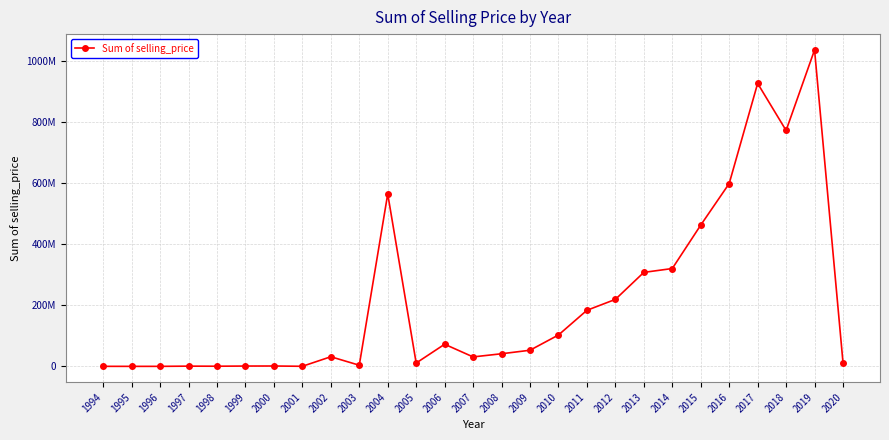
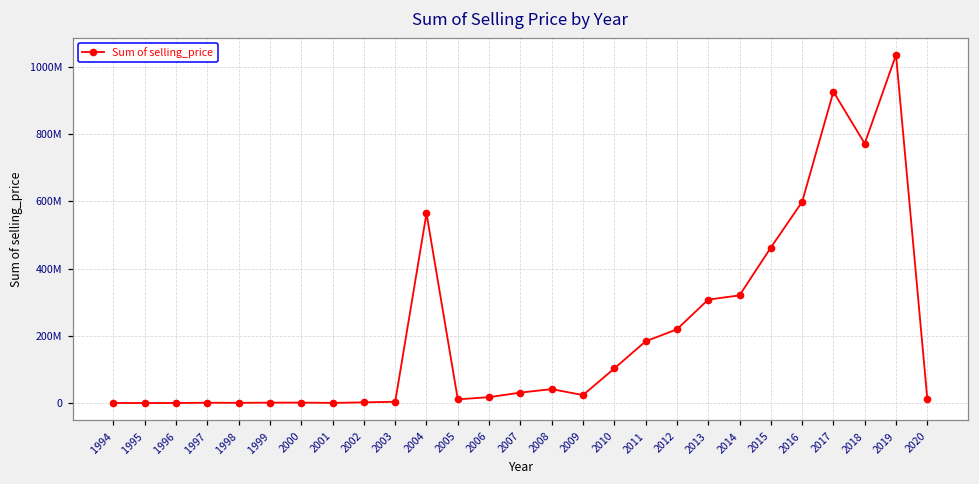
2002: 30000000 -> 0
2006: 70000000 -> 20000000
2009: 50000000 -> 20000000
